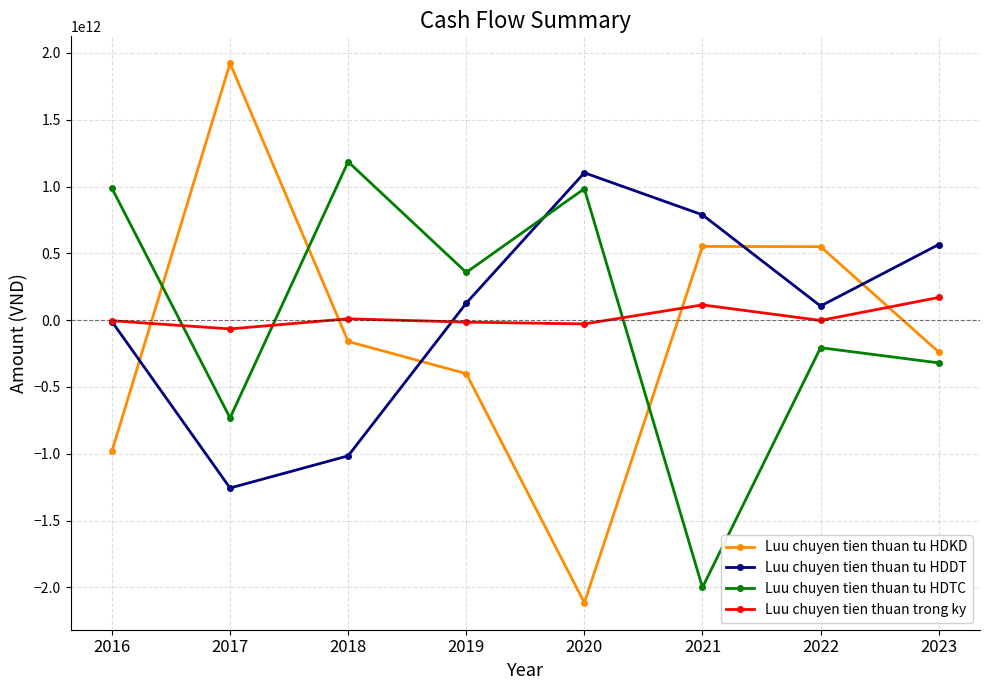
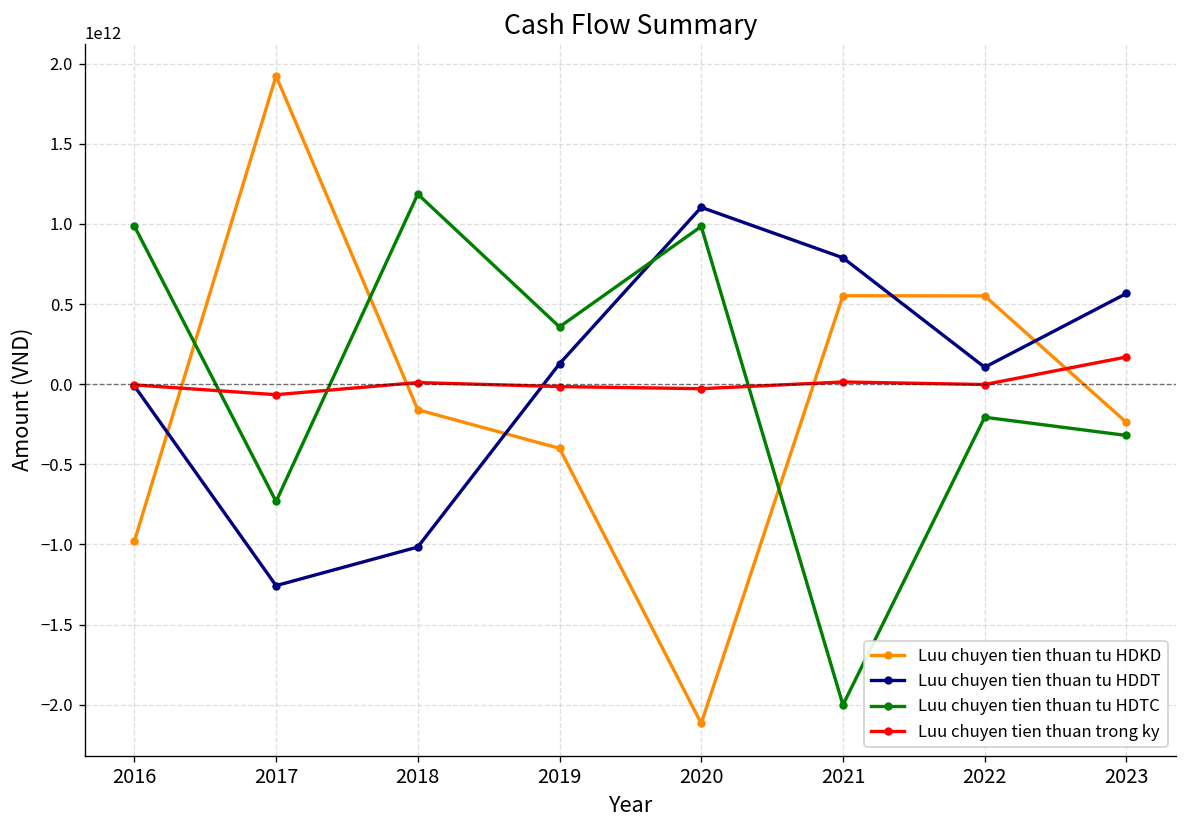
Luu chuyen tien thuan trong ky, 2021: 110000000000 -> 10000000000
